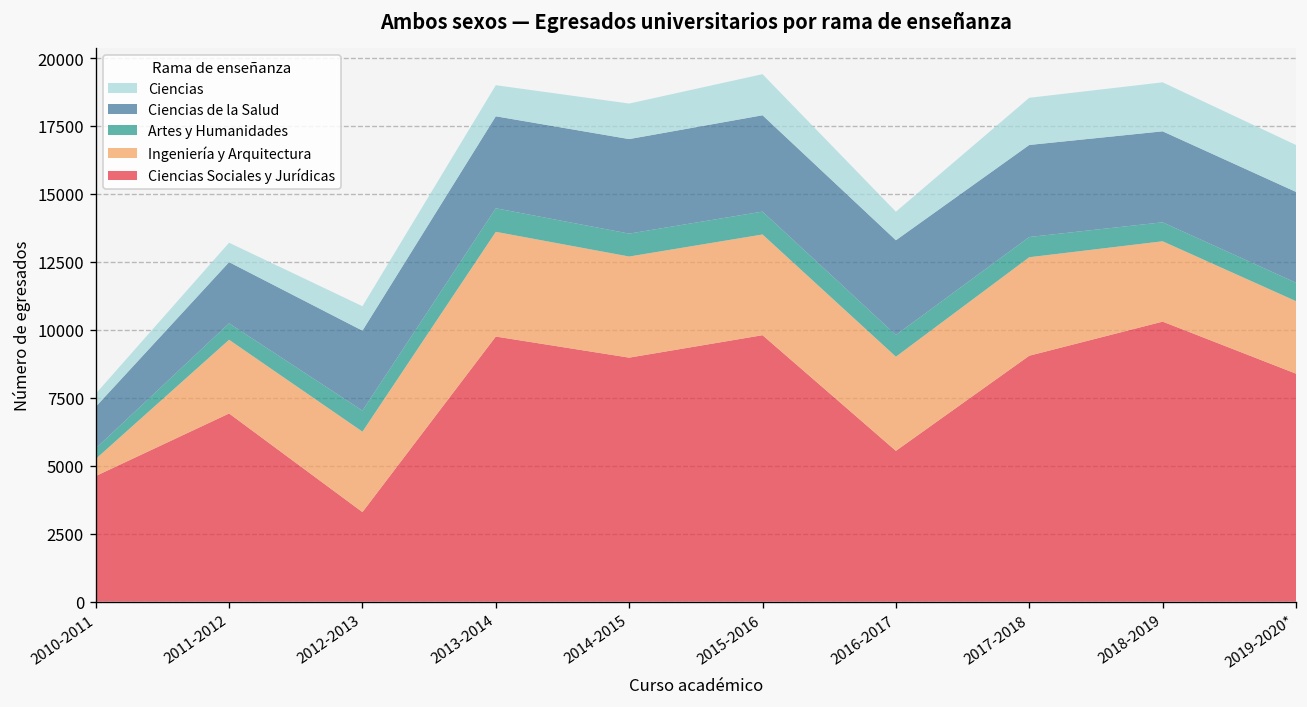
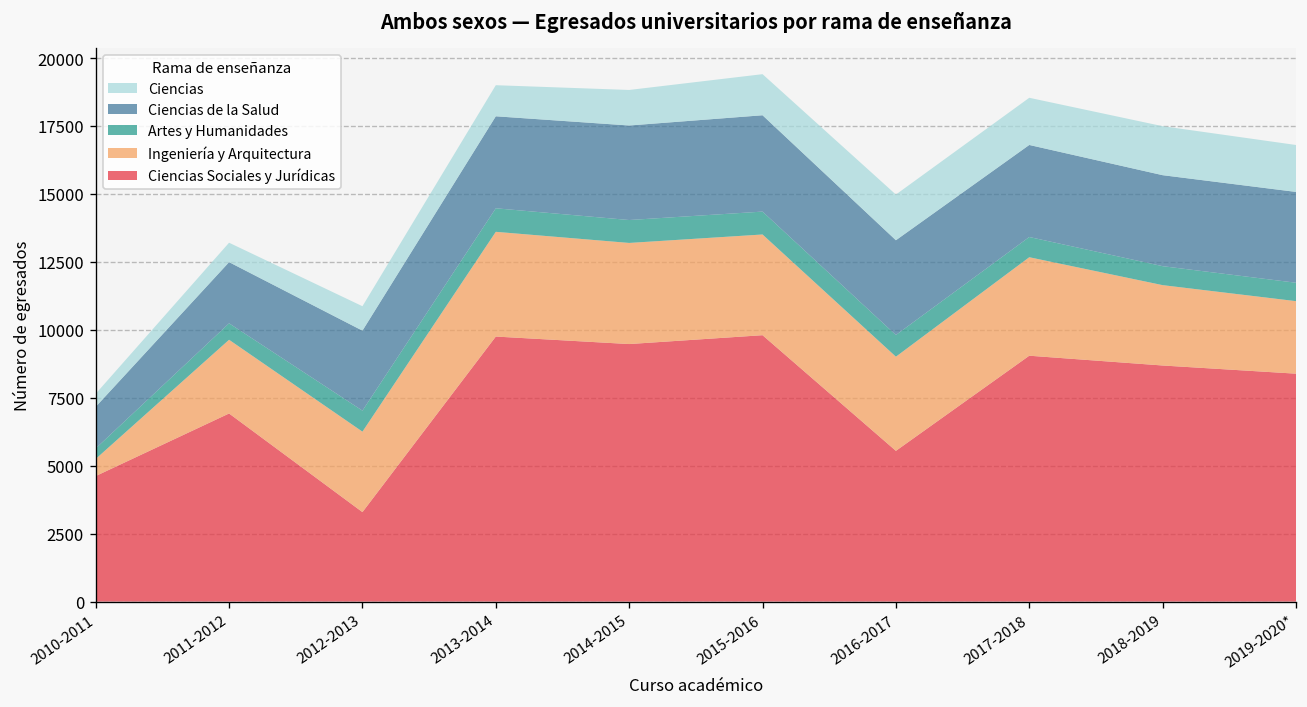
Ciencias Sociales y Jurídicas, 2014-2015: 9000 -> 9500
Ciencias, 2016-2017: 1100 -> 1700
Ciencias Sociales y Jurídicas, 2018-2019: 10300 -> 8700
